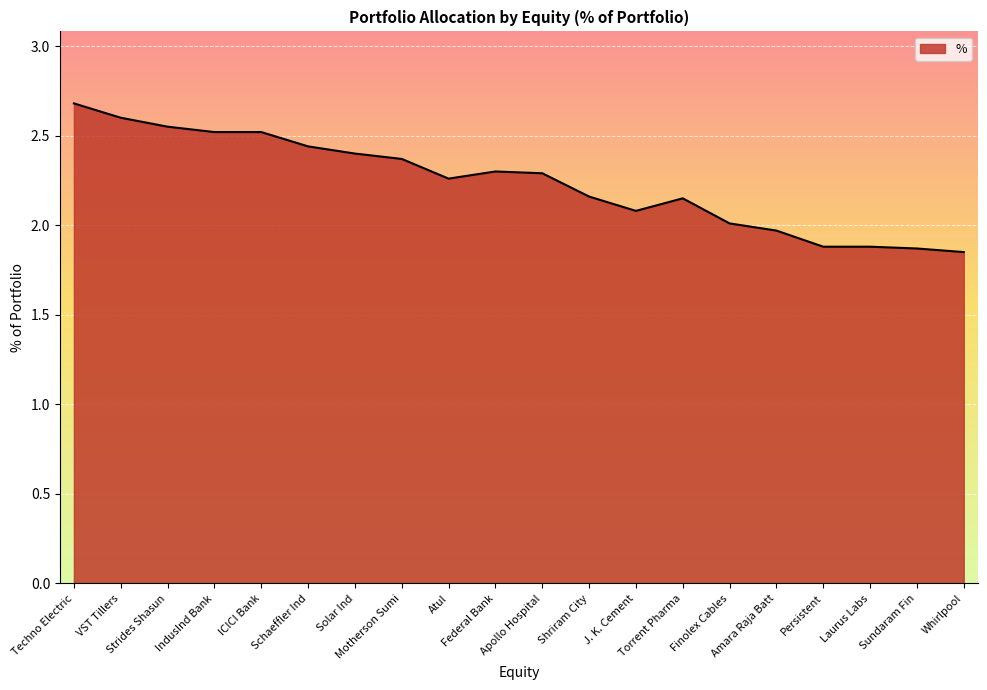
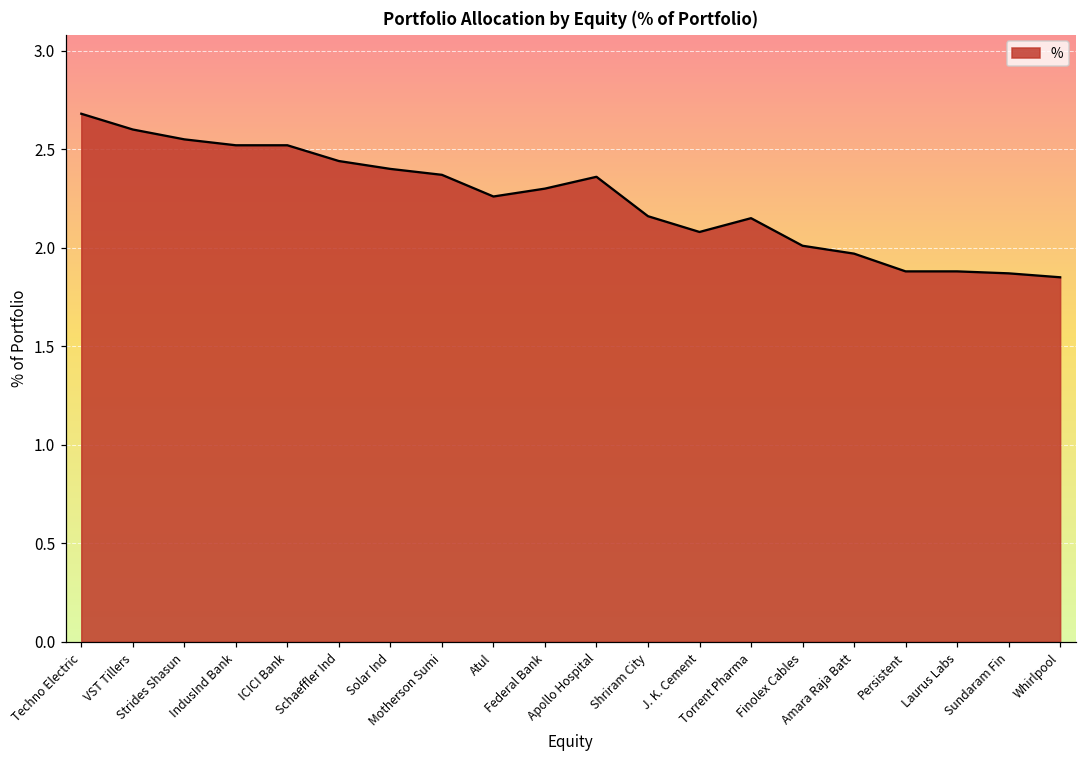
Apollo Hospital: 2.29 -> 2.36
